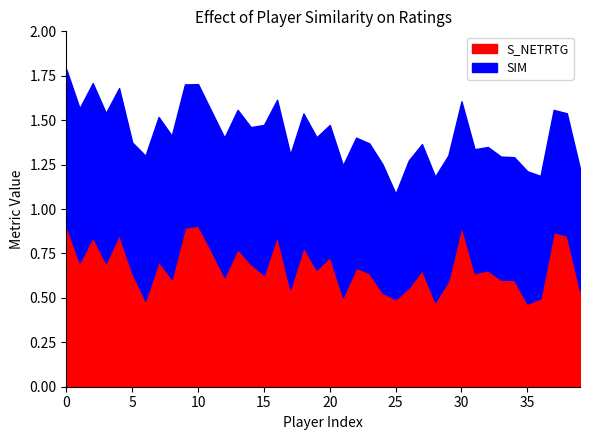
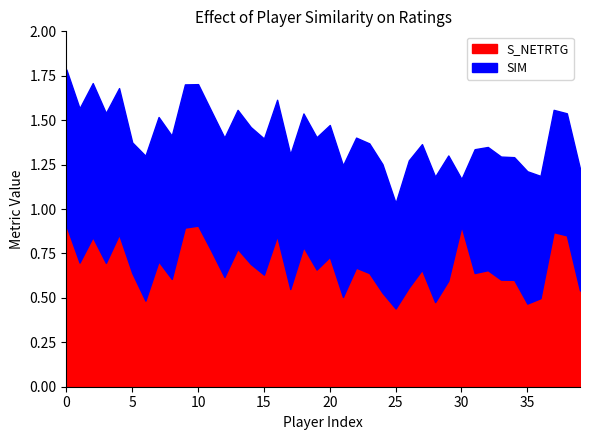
SIM, 15: 0.84 -> 0.77
S_NETRTG, 25: 0.49 -> 0.44
SIM, 30: 0.70 -> 0.27
